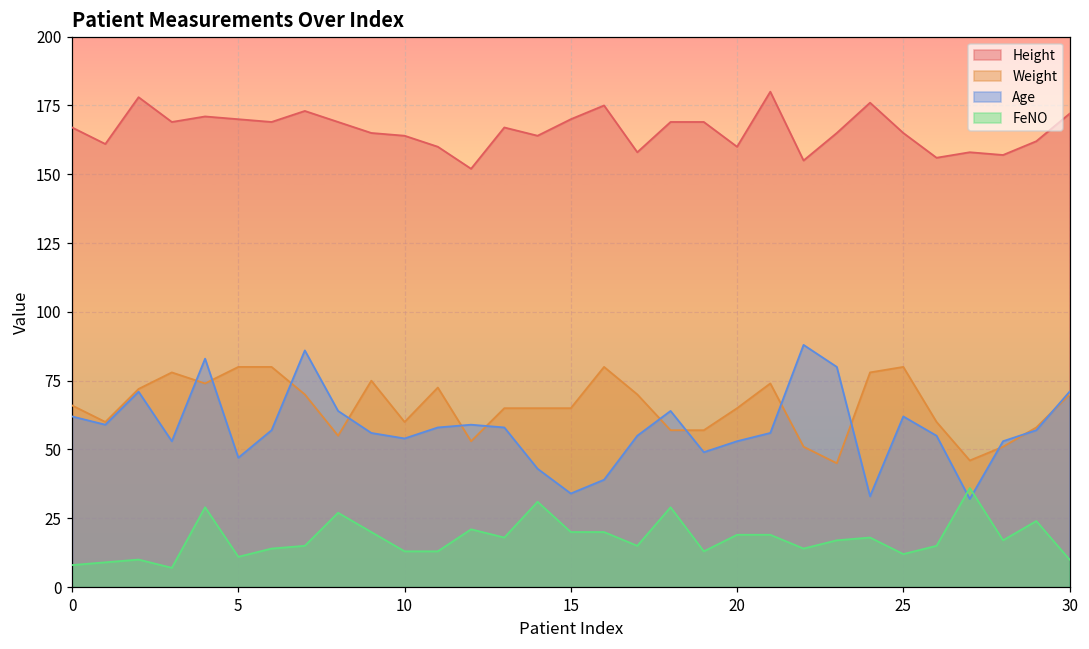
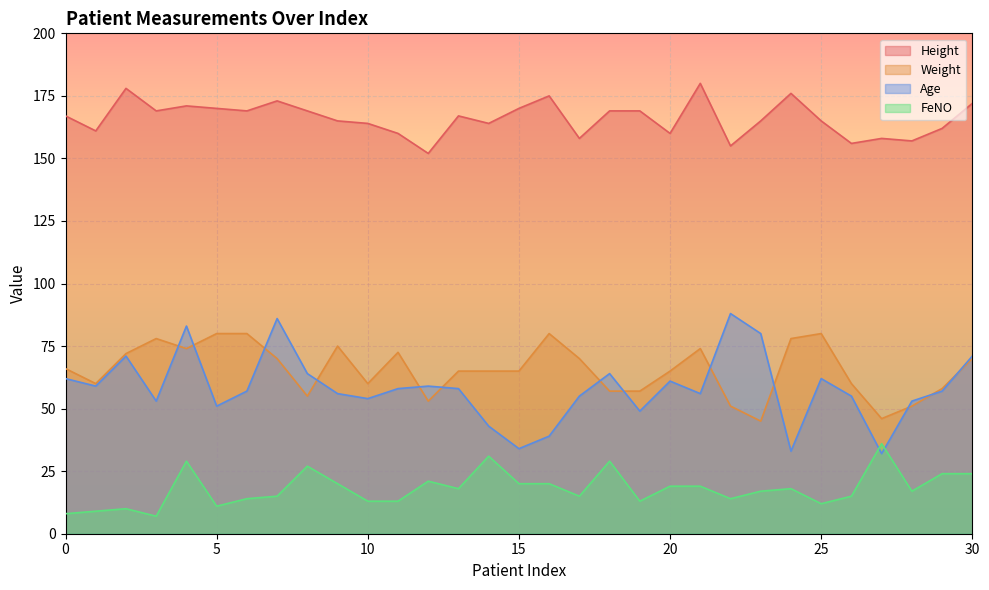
Age, 5: 47 -> 51
Age, 20: 53 -> 61
FeNO, 30: 10 -> 24
